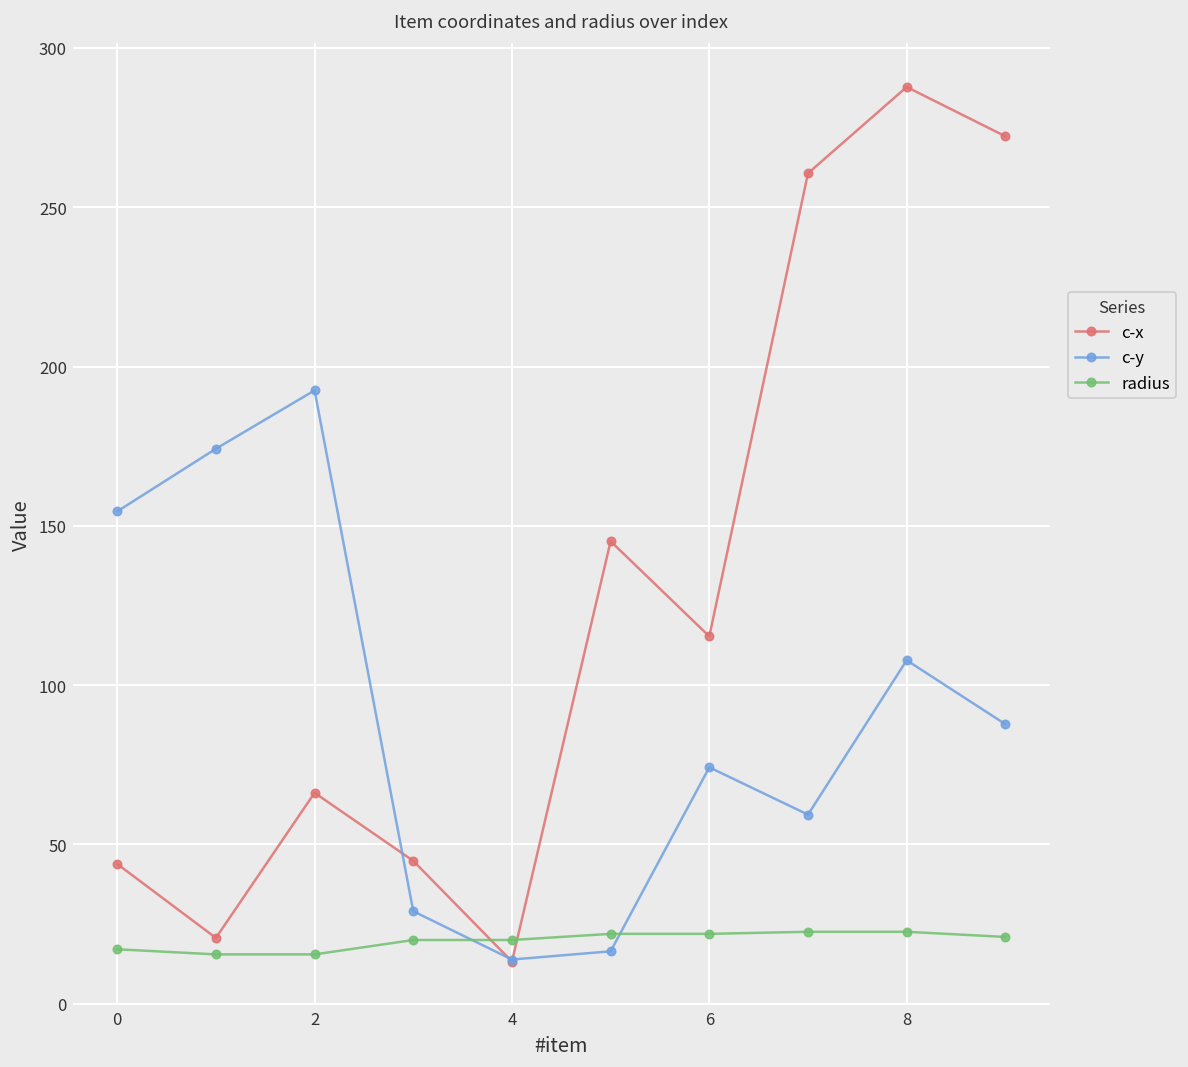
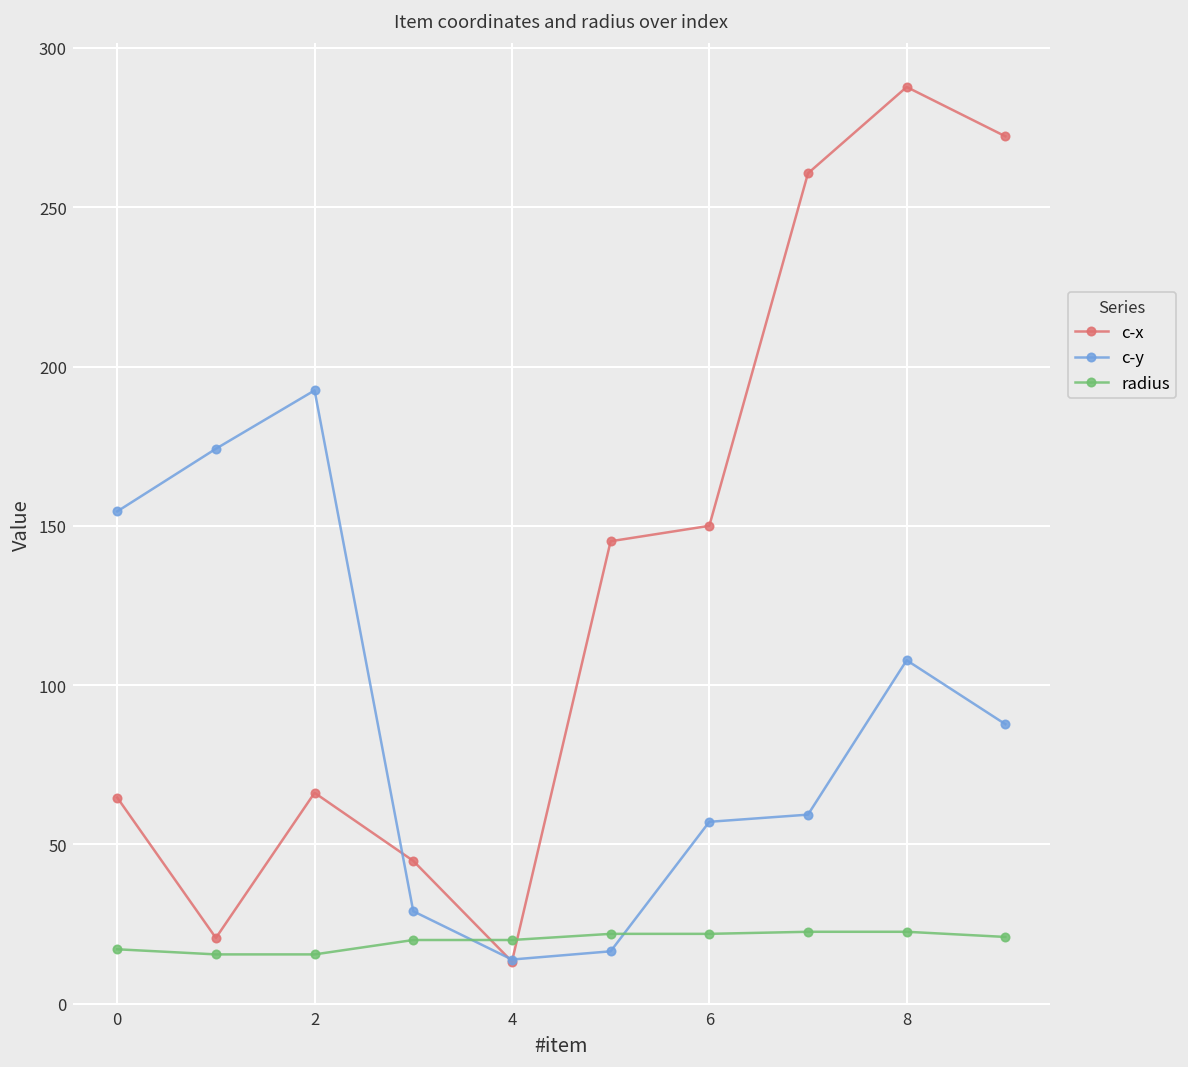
c-x, 0: 44 -> 65
c-x, 6: 115 -> 150
c-y, 6: 74 -> 57
